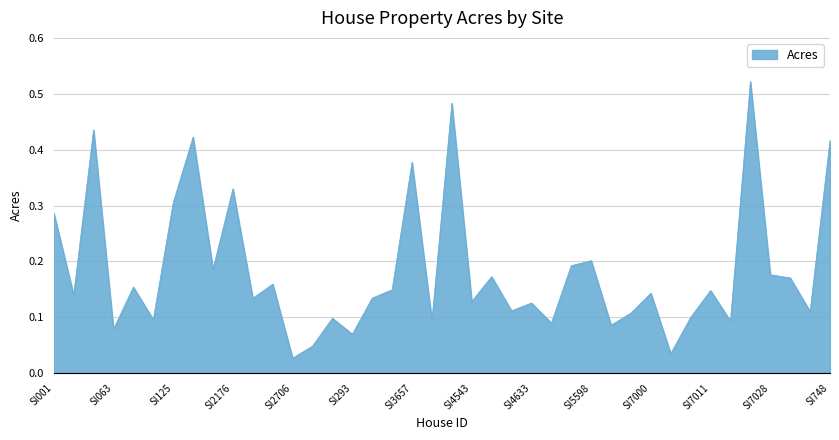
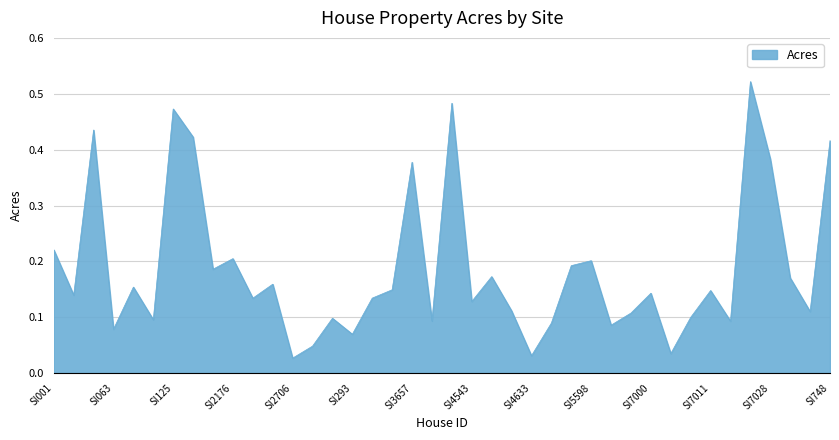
SI001: 0.29 -> 0.22
SI125: 0.31 -> 0.47
SI2176: 0.33 -> 0.20
SI4633: 0.13 -> 0.03
SI7028: 0.18 -> 0.38
